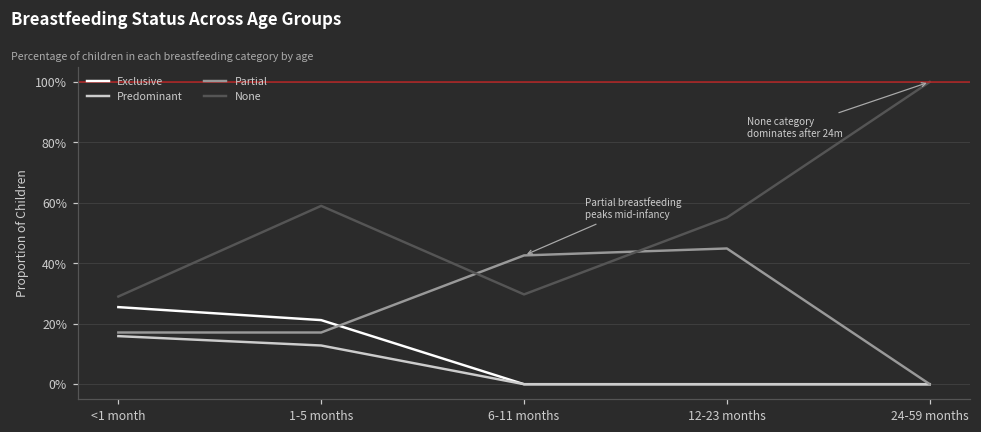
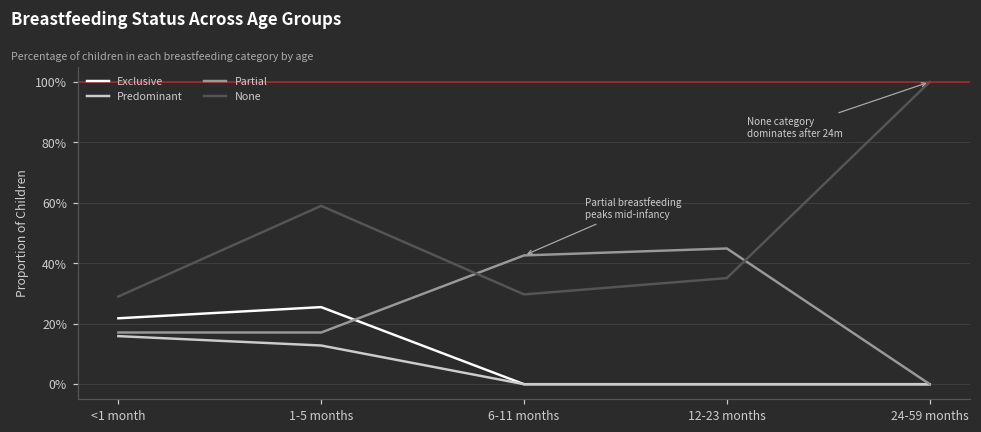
Exclusive, <1 month: 26% -> 22%
Exclusive, 1-5 months: 21% -> 26%
None, 12-23 months: 55% -> 35%
